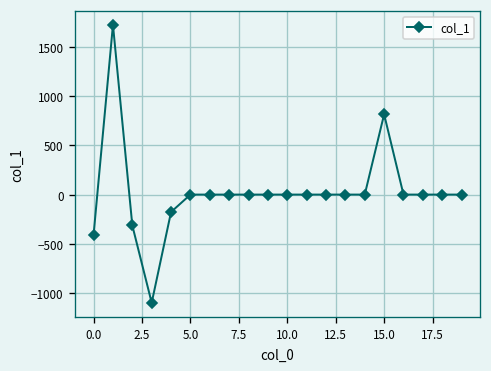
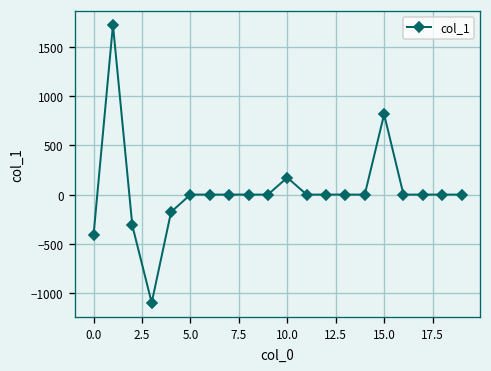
10.0: 0 -> 200
